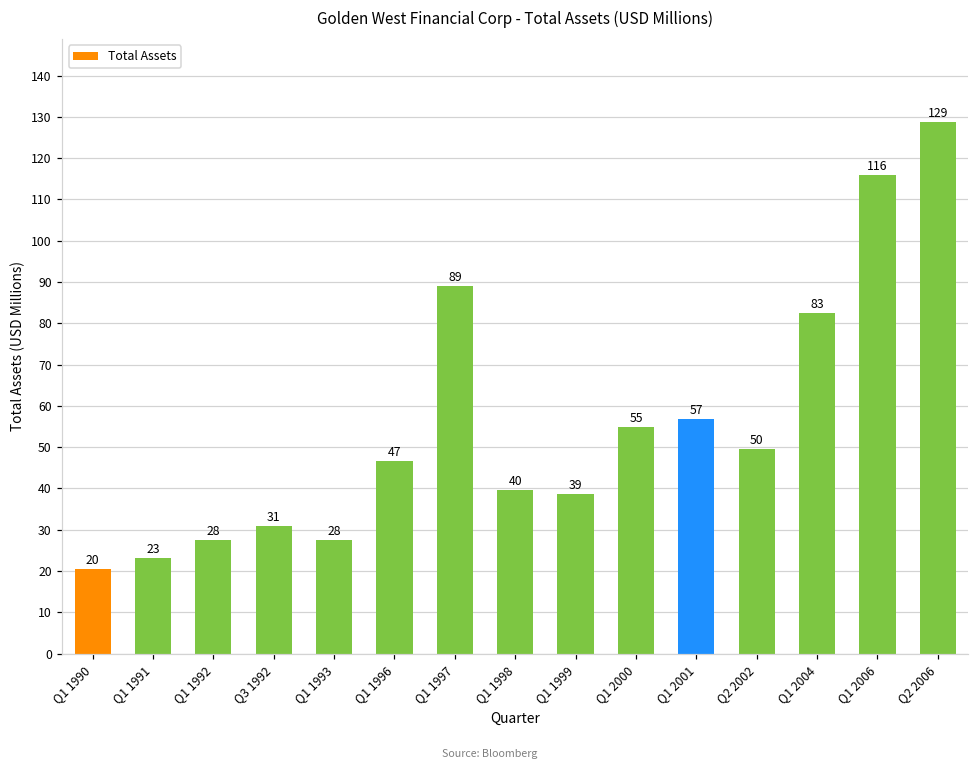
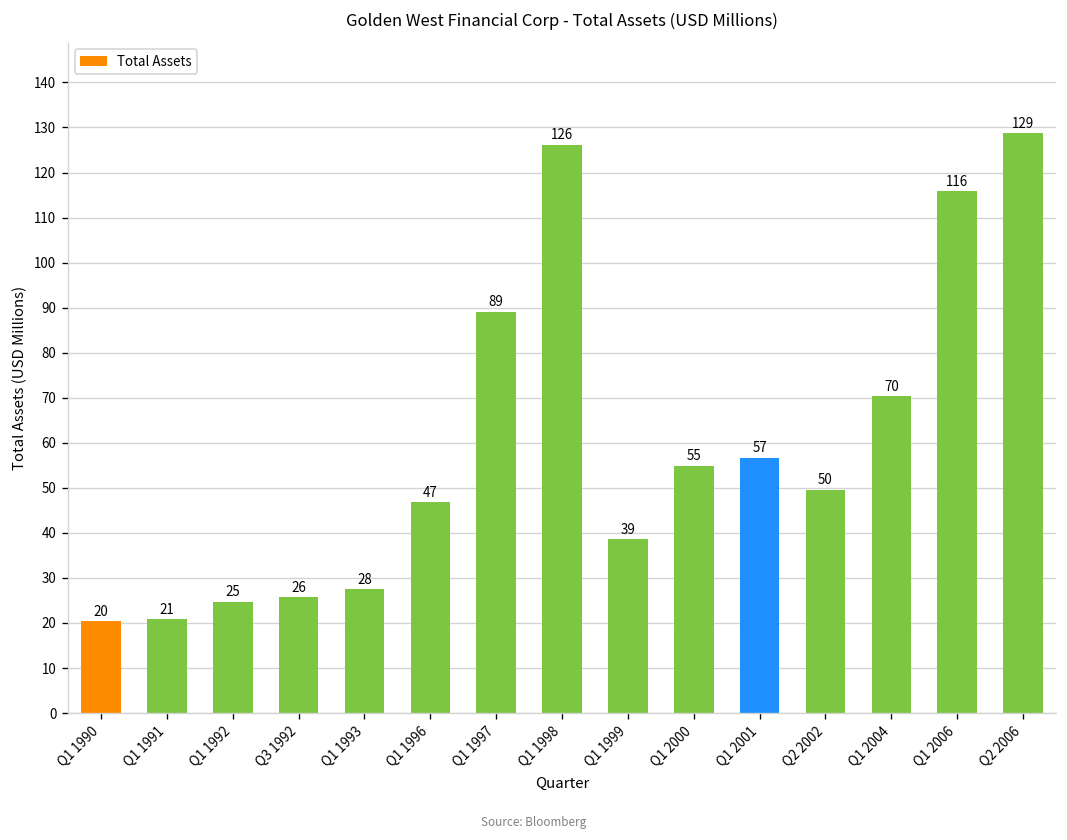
Q1 1991: 23 -> 21
Q1 1992: 28 -> 25
Q3 1992: 31 -> 26
Q1 1998: 40 -> 126
Q1 2004: 83 -> 70
